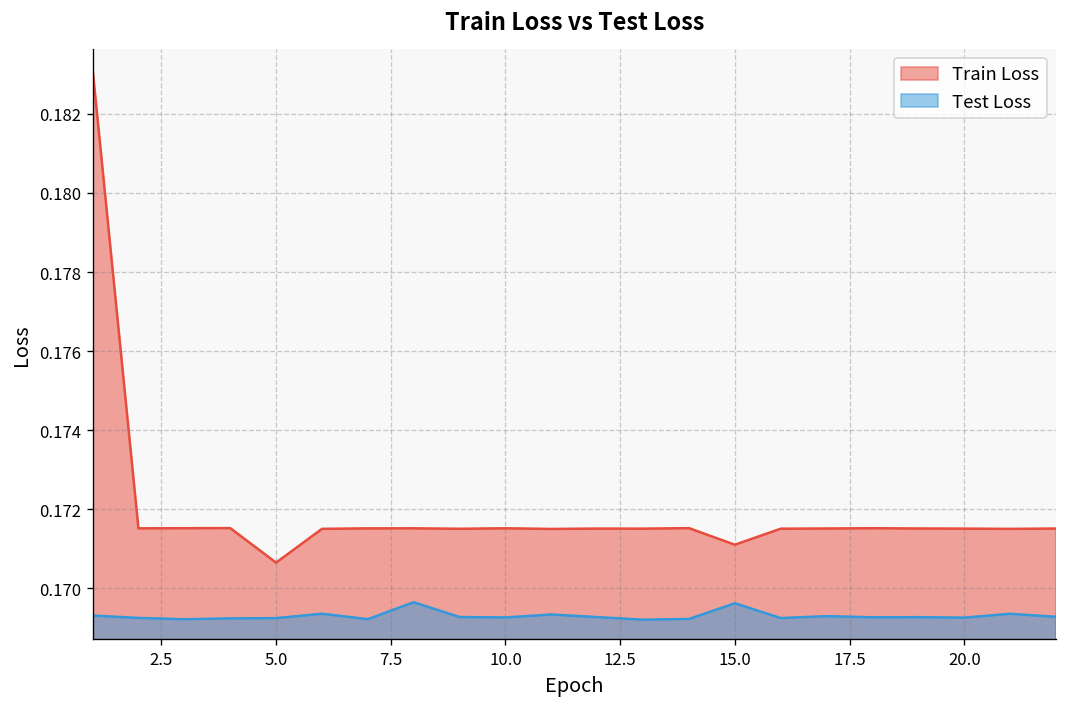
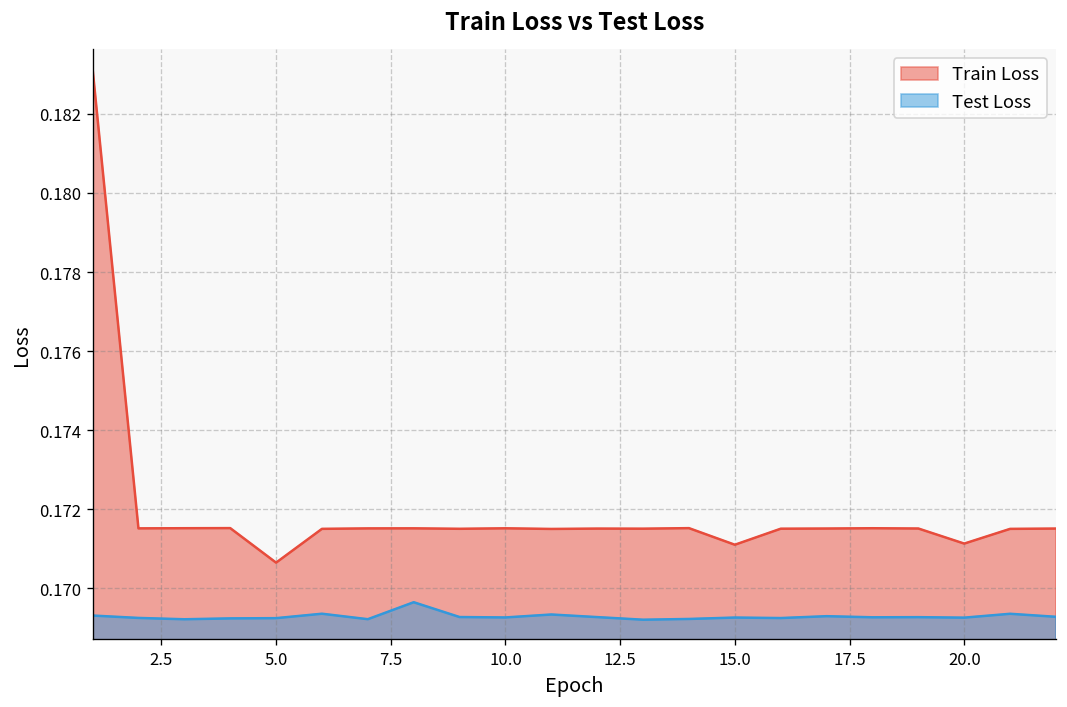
Test Loss, 15.0: 0.1696 -> 0.1693
Train Loss, 20.0: 0.1715 -> 0.1711
